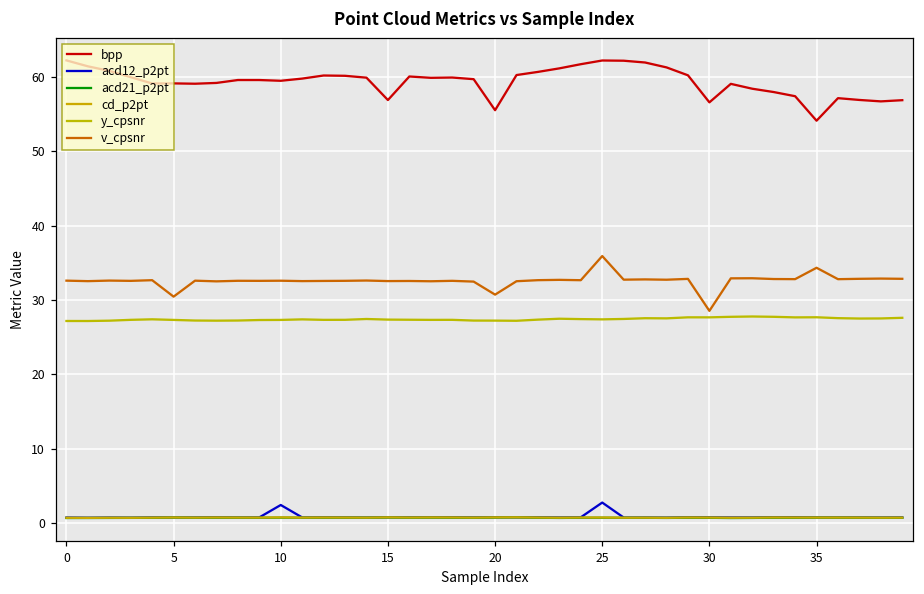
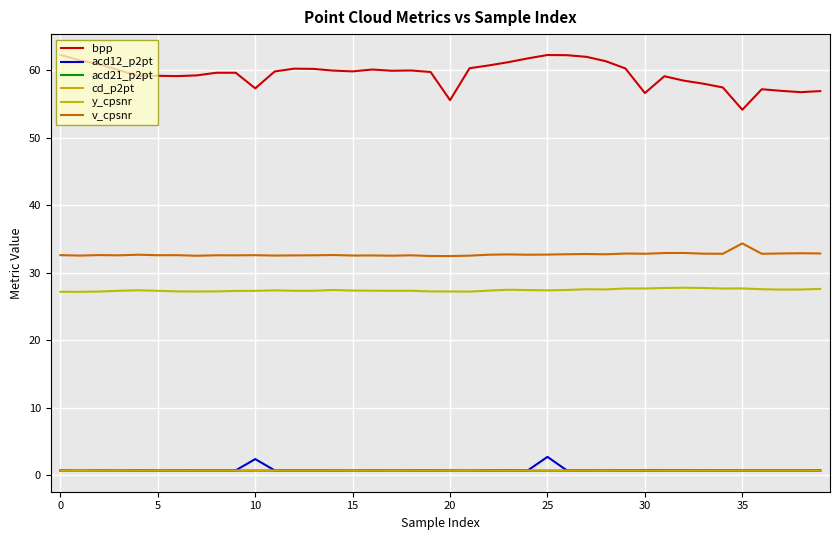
v_cpsnr, 5: 30 -> 33
bpp, 10: 60 -> 57
bpp, 15: 57 -> 60
v_cpsnr, 20: 31 -> 32
v_cpsnr, 25: 36 -> 33
v_cpsnr, 30: 29 -> 33
